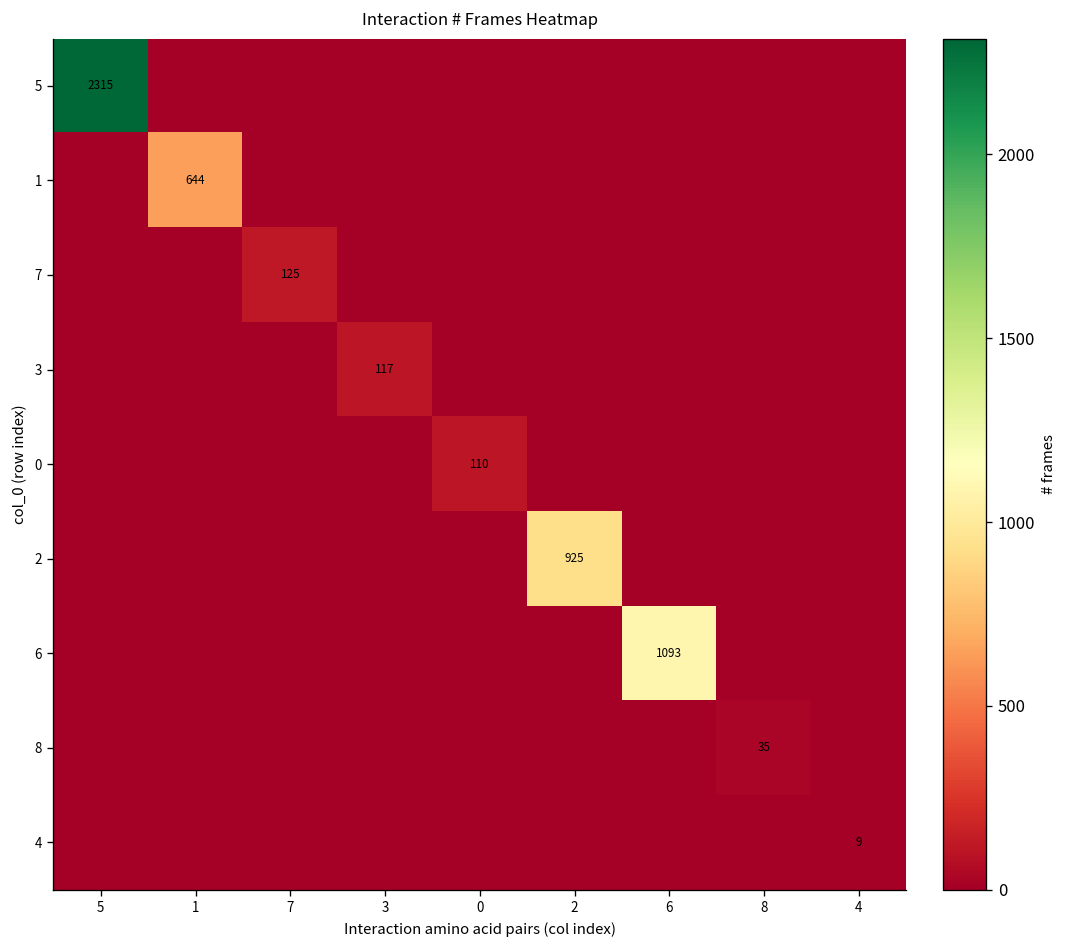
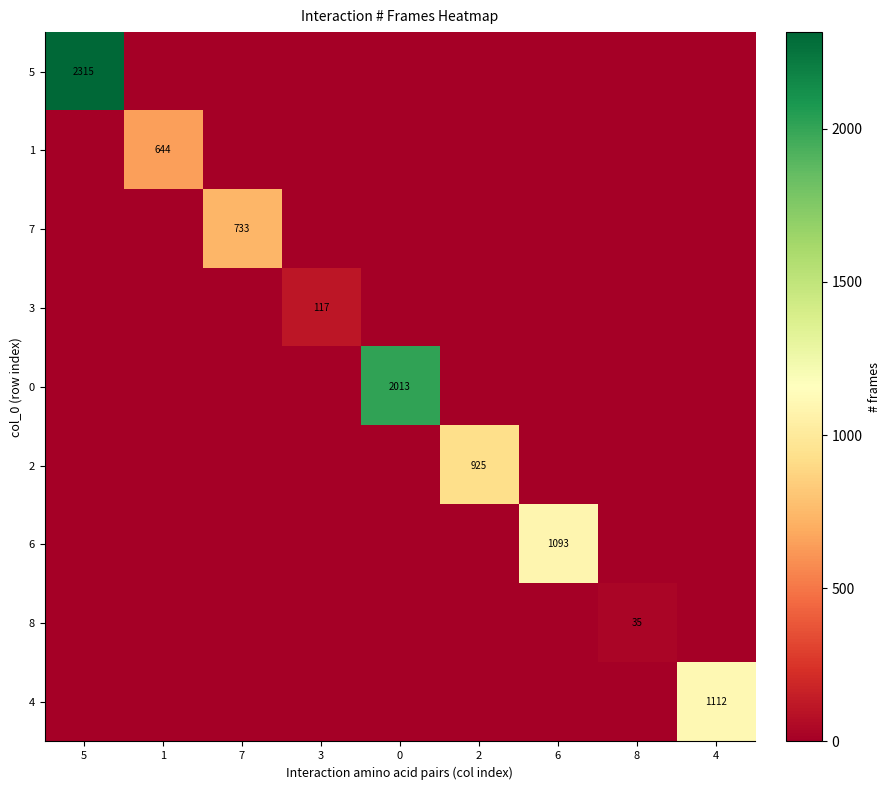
7, 7: 125 -> 733
0, 0: 110 -> 2013
4, 4: 9 -> 1112
